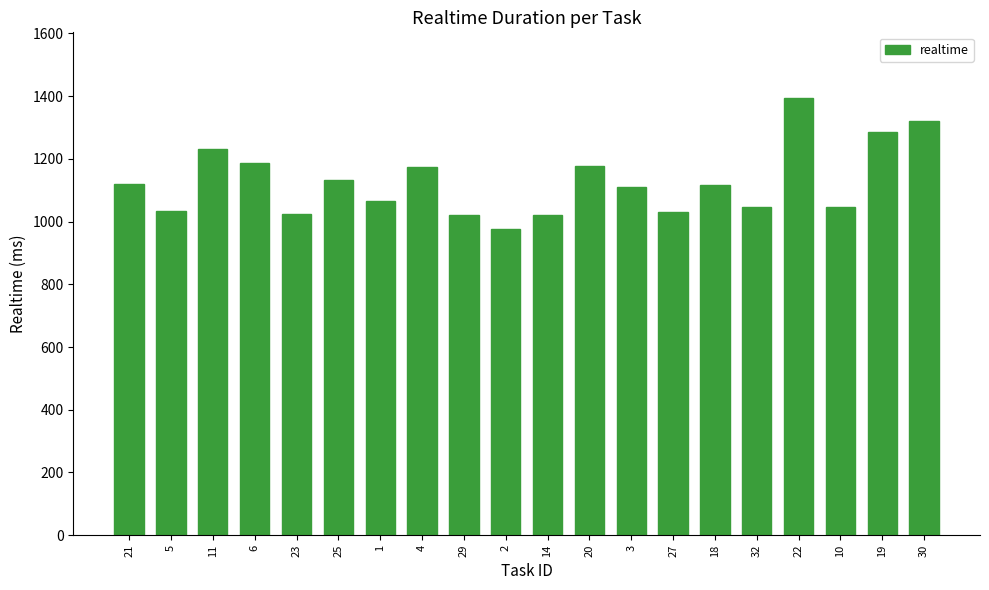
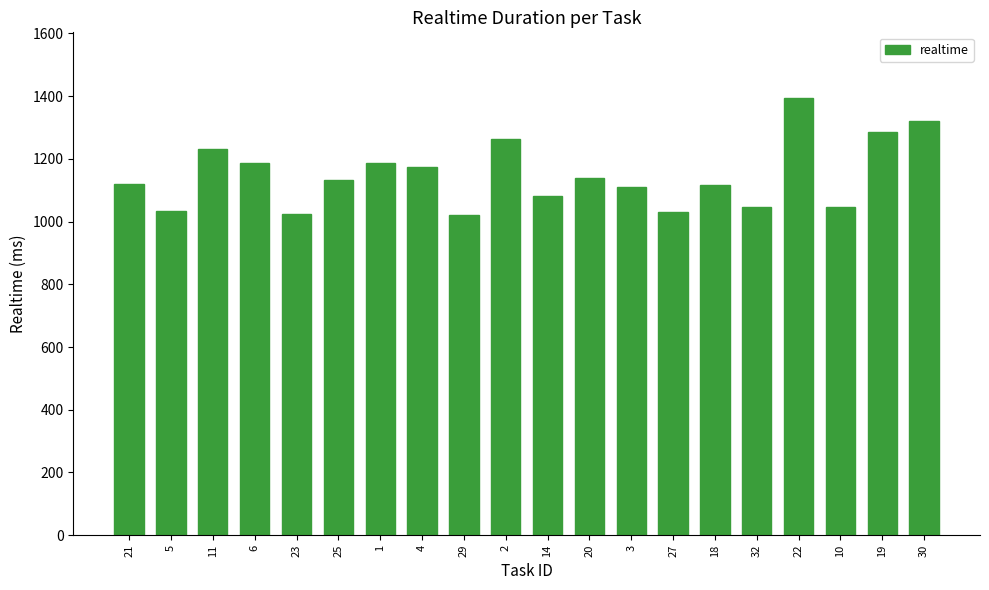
1: 1070 -> 1190
2: 980 -> 1260
14: 1020 -> 1080
20: 1180 -> 1140
